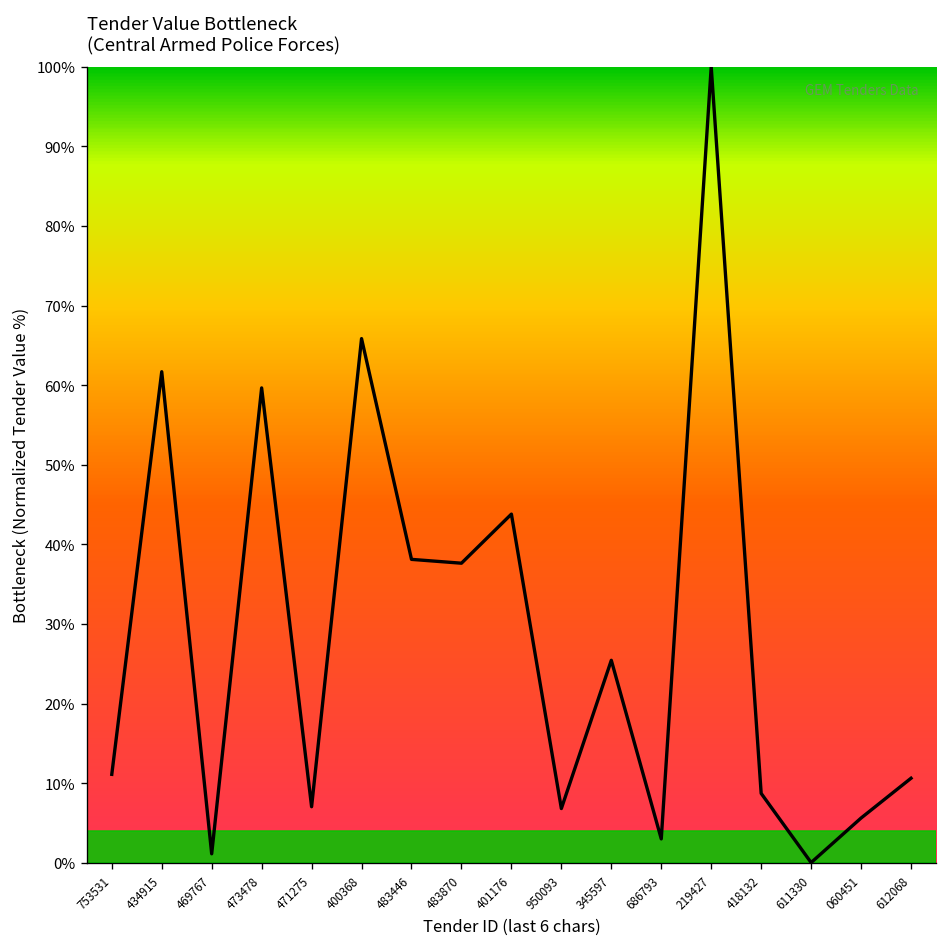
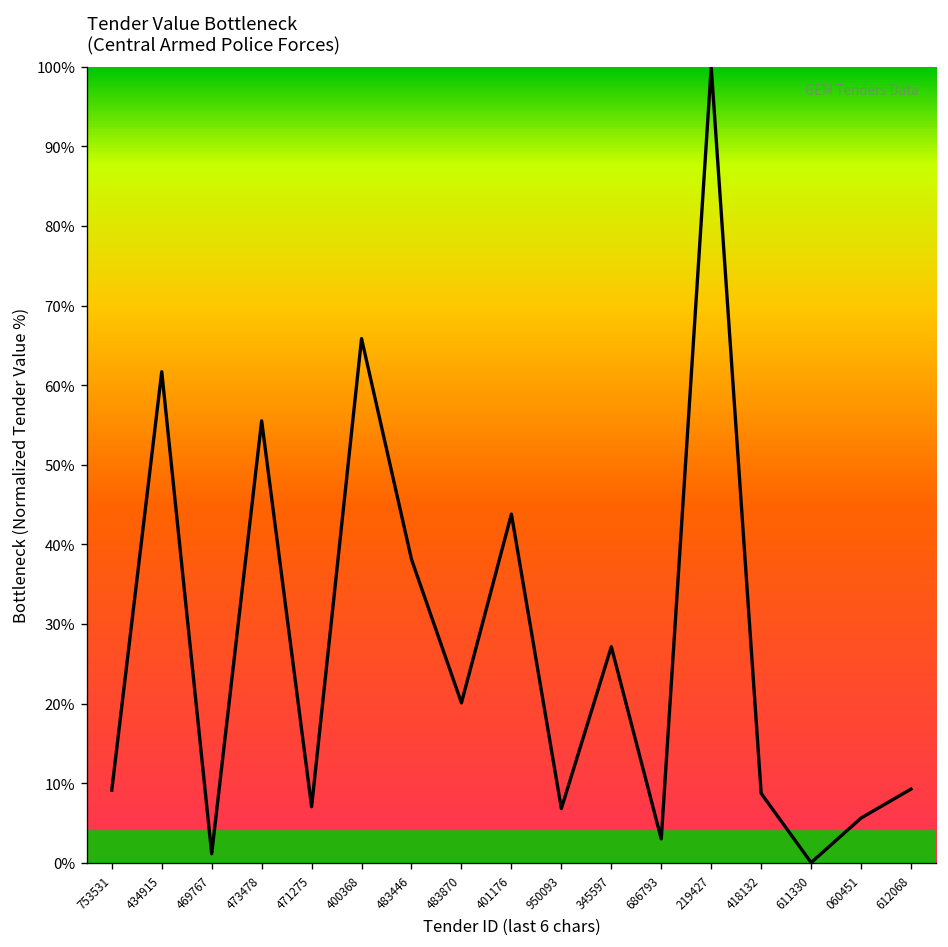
753531: 11% -> 9%
473478: 60% -> 56%
483870: 38% -> 20%
345597: 25% -> 27%
612068: 11% -> 9%
